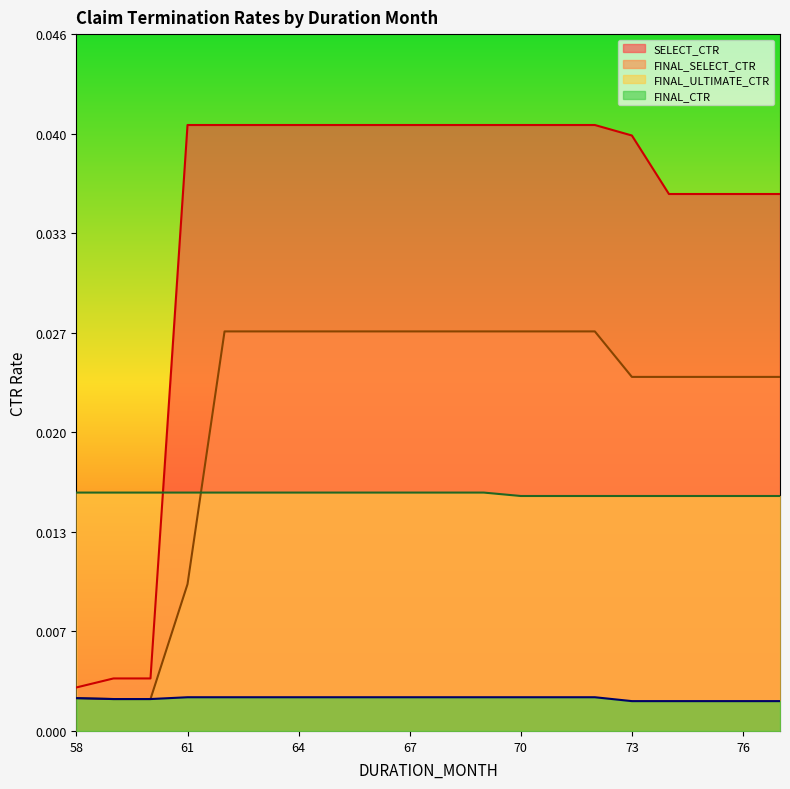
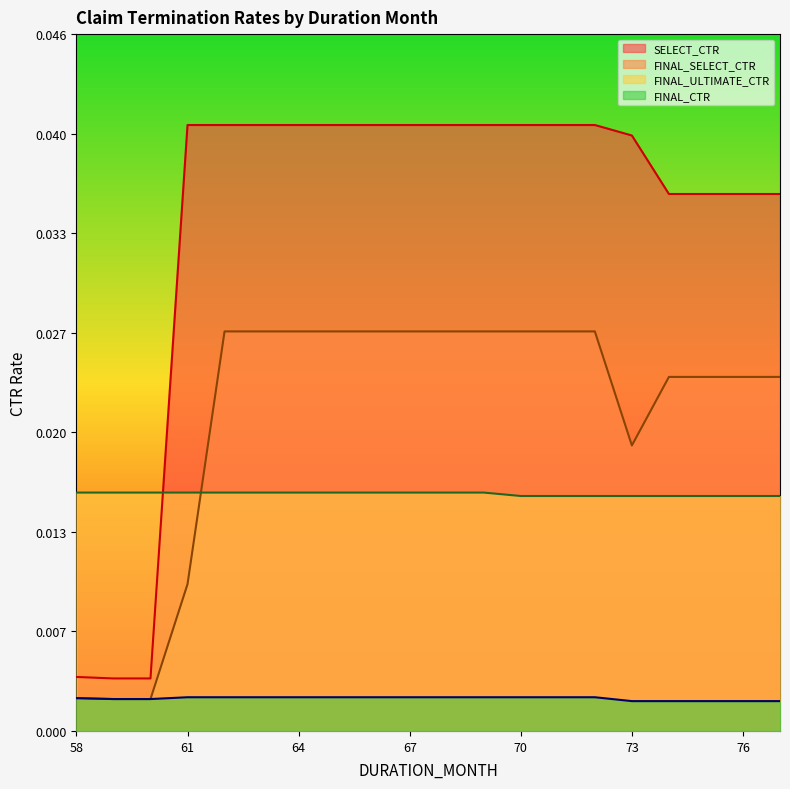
SELECT_CTR, 58: 0.0029 -> 0.0036
FINAL_SELECT_CTR, 73: 0.0236 -> 0.0190
